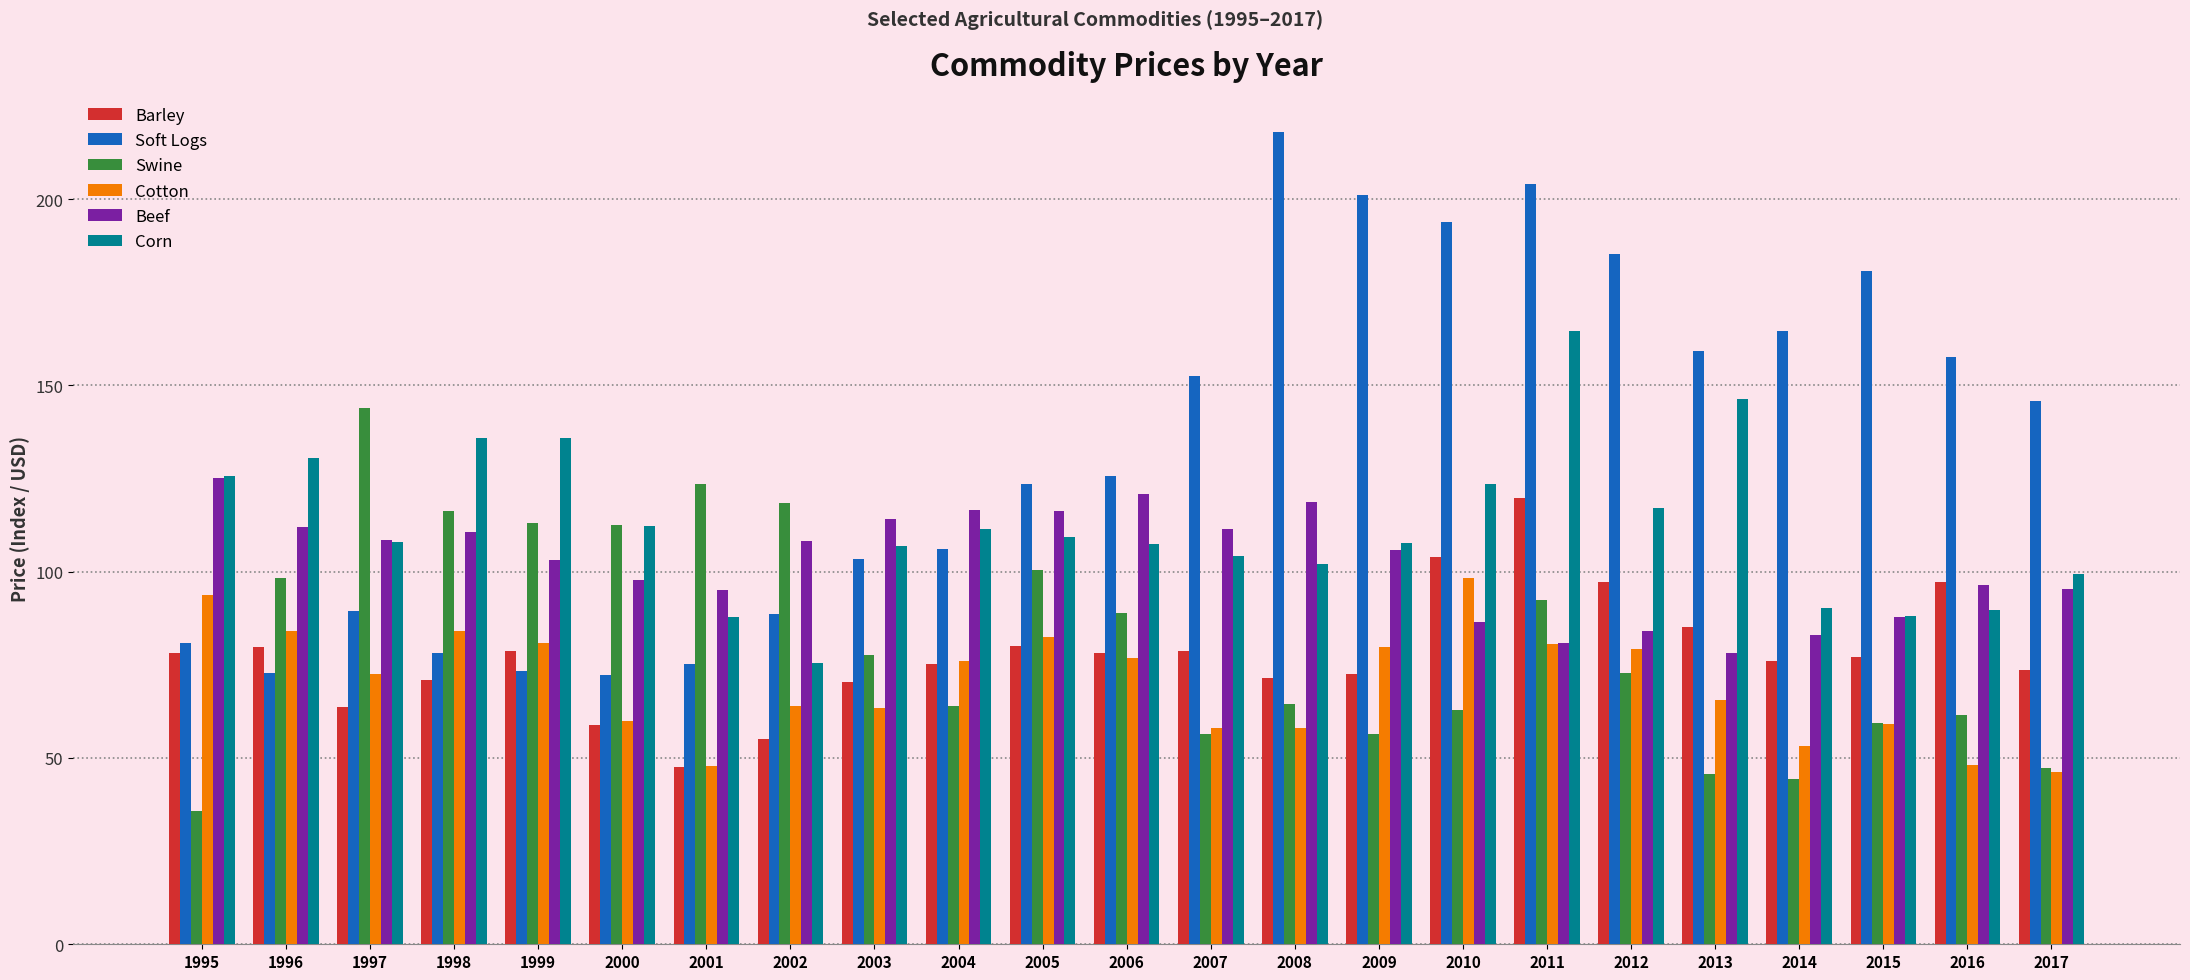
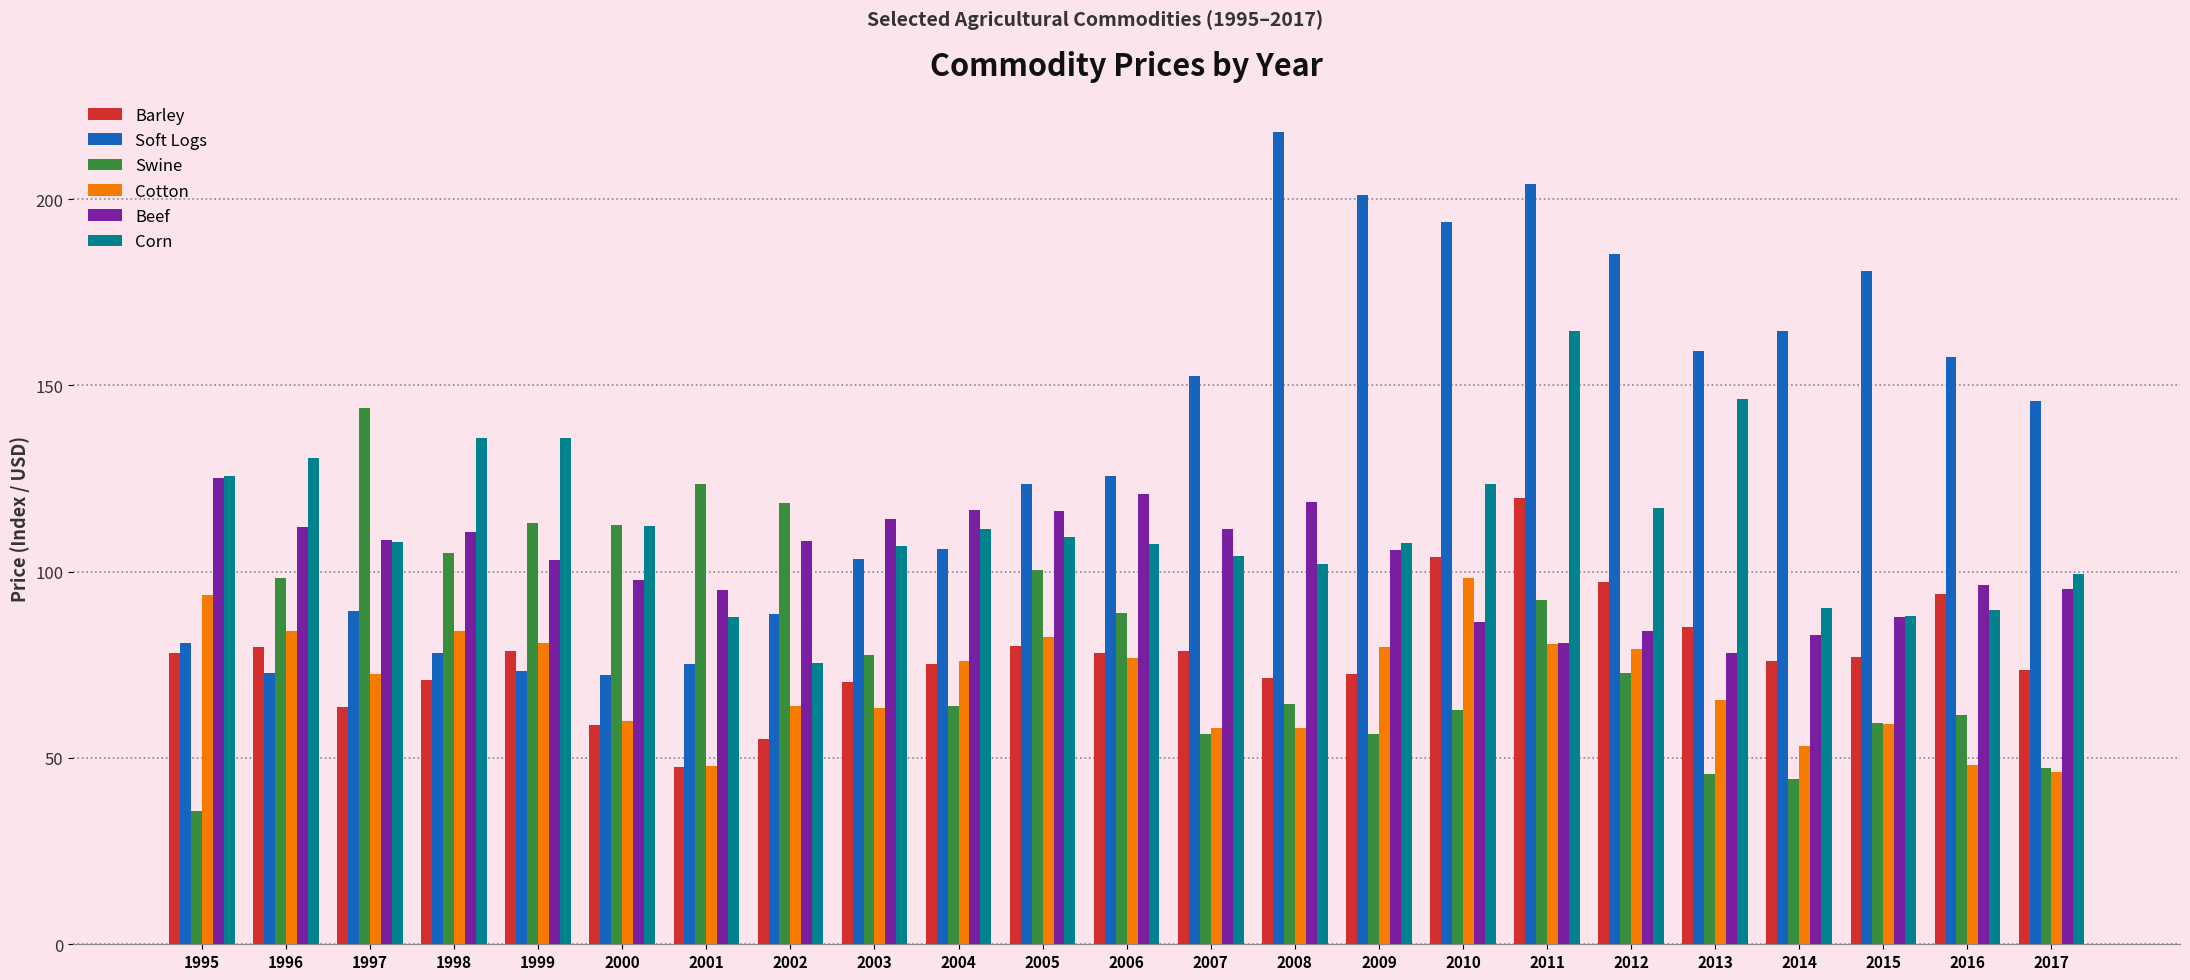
Swine, 1998: 116 -> 105
Barley, 2016: 97 -> 94
